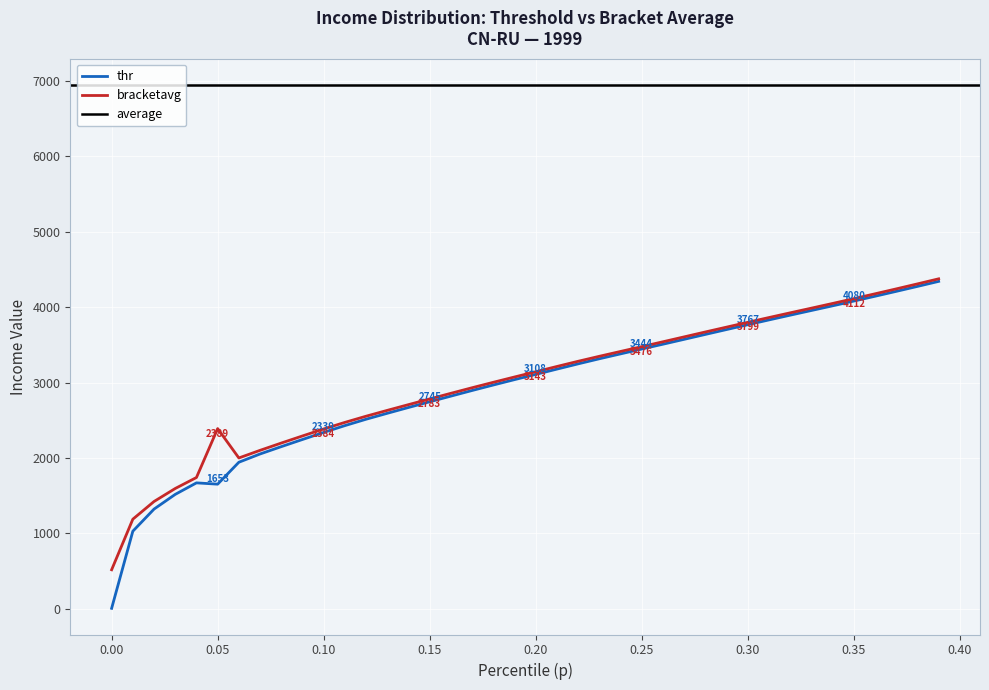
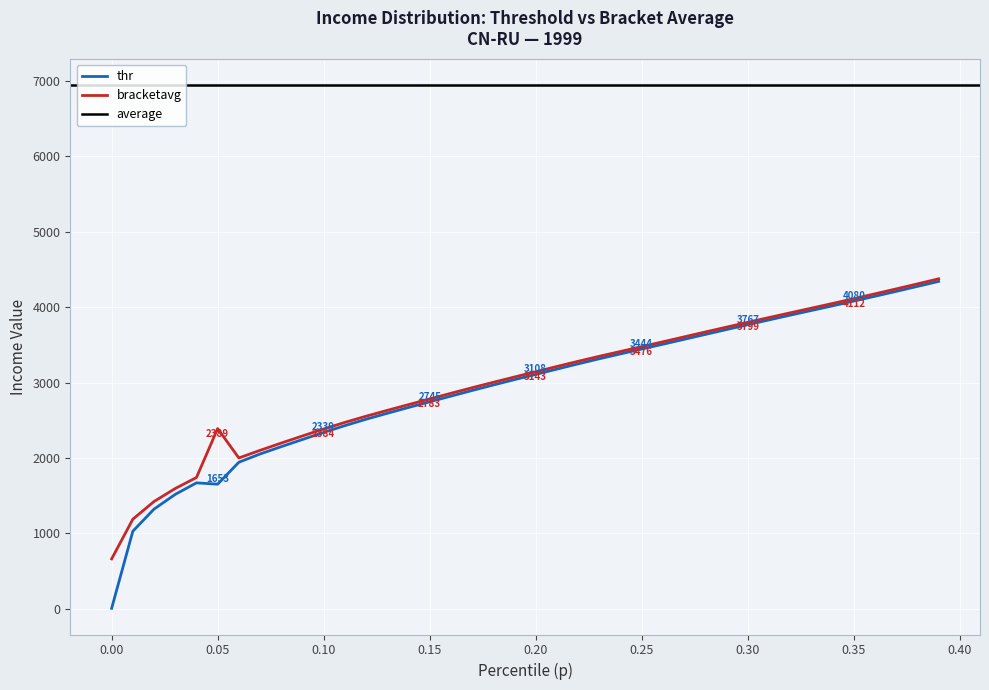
bracketavg, 0.00: 500 -> 700
